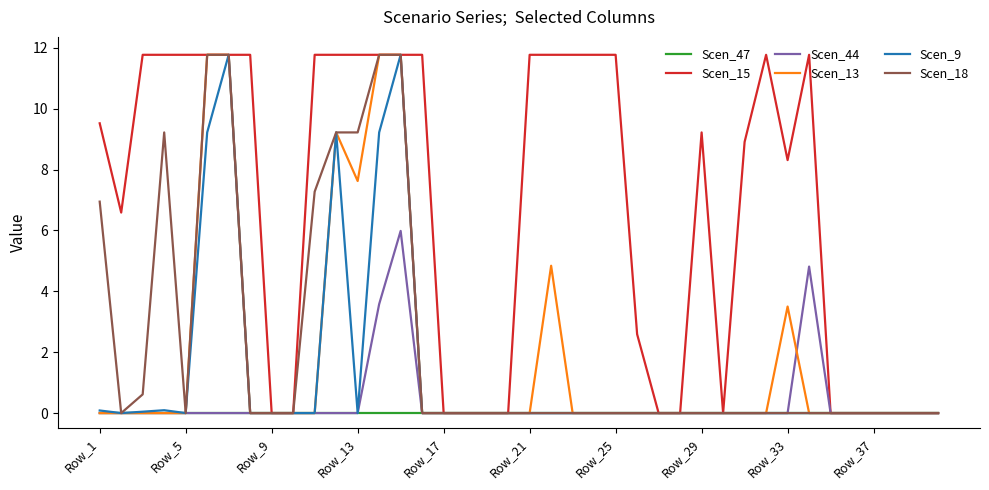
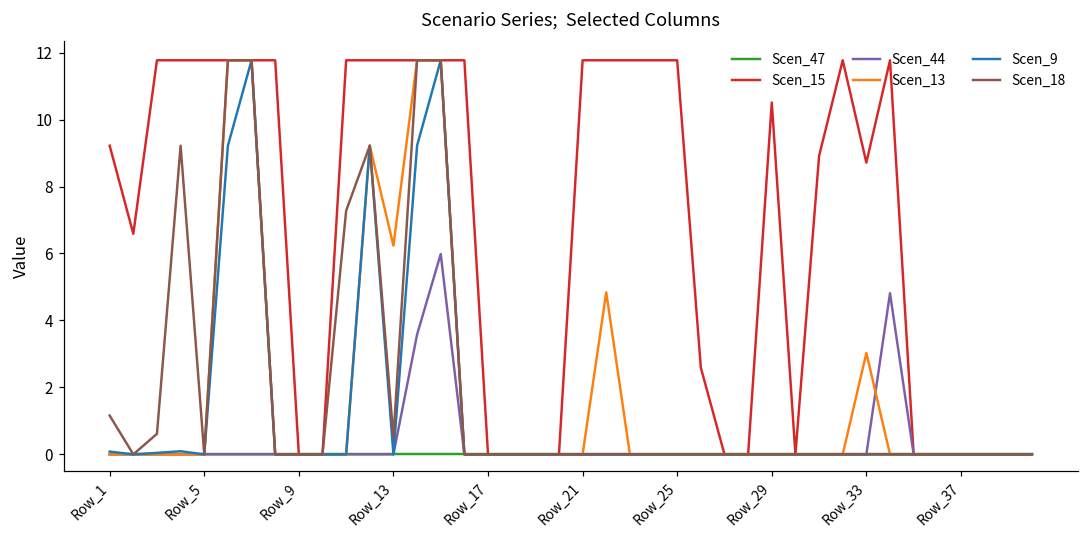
Scen_15, Row_1: 9.5 -> 9.2
Scen_18, Row_1: 6.9 -> 1.2
Scen_13, Row_13: 7.6 -> 6.2
Scen_18, Row_13: 9.2 -> 0.5
Scen_15, Row_29: 9.2 -> 10.5
Scen_15, Row_33: 8.3 -> 8.7
Scen_13, Row_33: 3.5 -> 3.0
